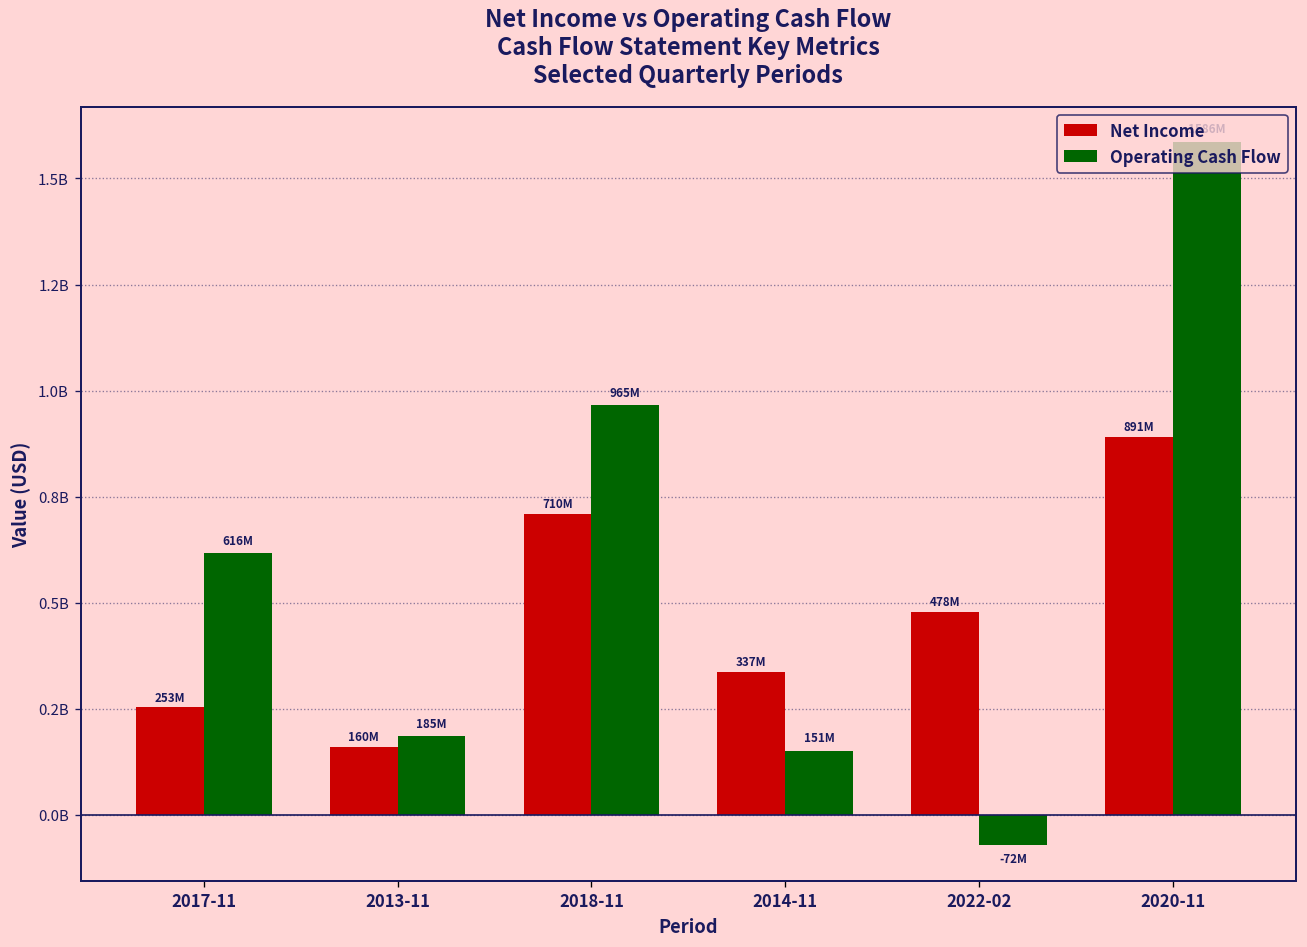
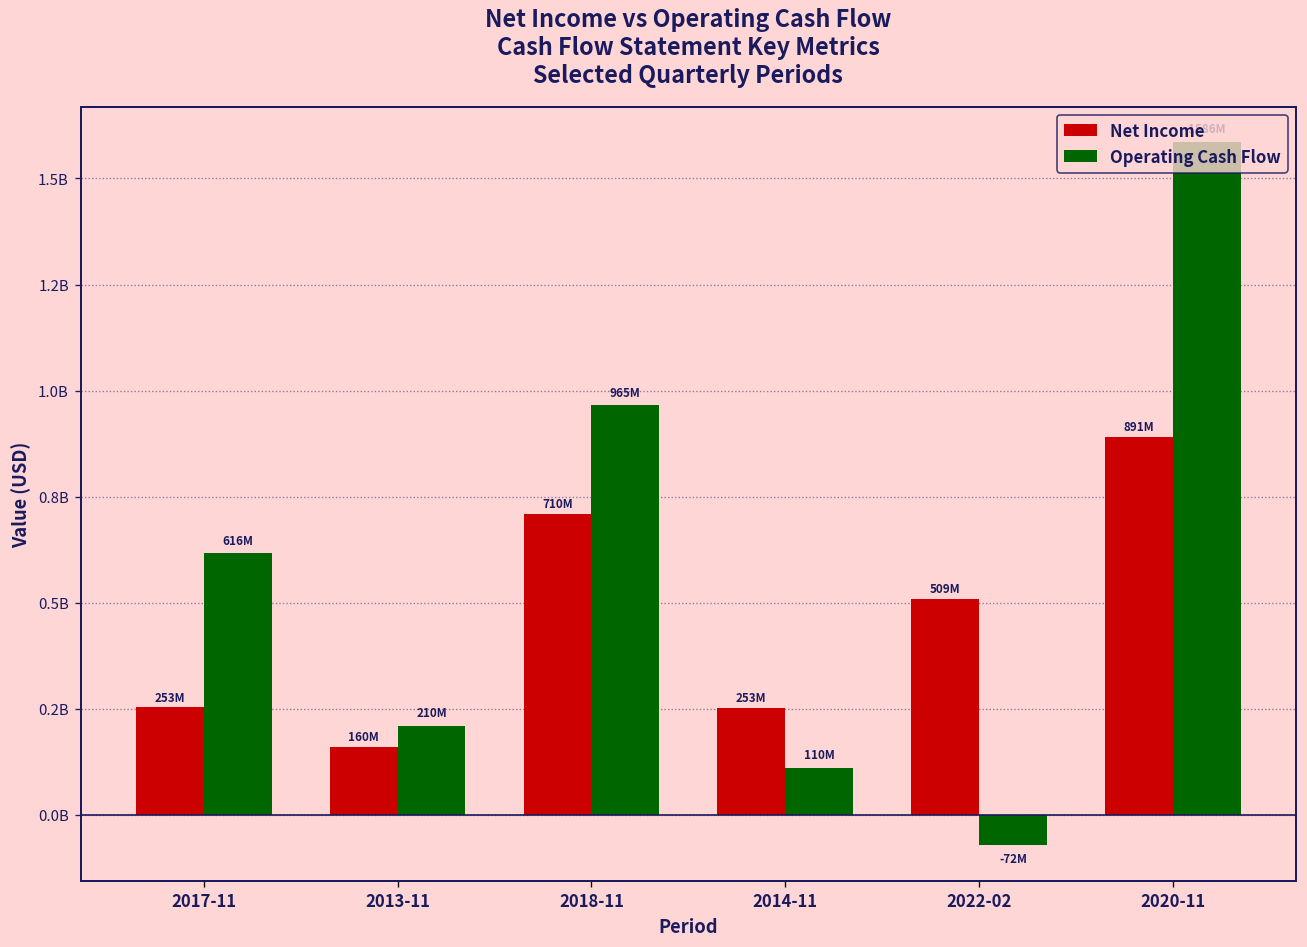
Operating Cash Flow, 2013-11: 185M -> 210M
Net Income, 2014-11: 337M -> 253M
Operating Cash Flow, 2014-11: 151M -> 110M
Net Income, 2022-02: 478M -> 509M
